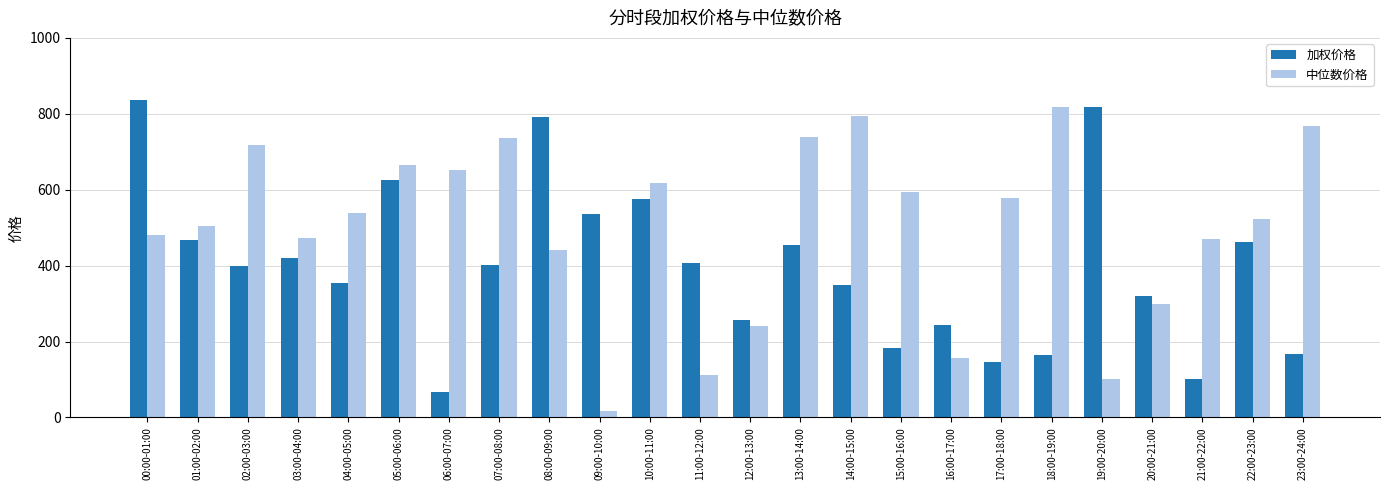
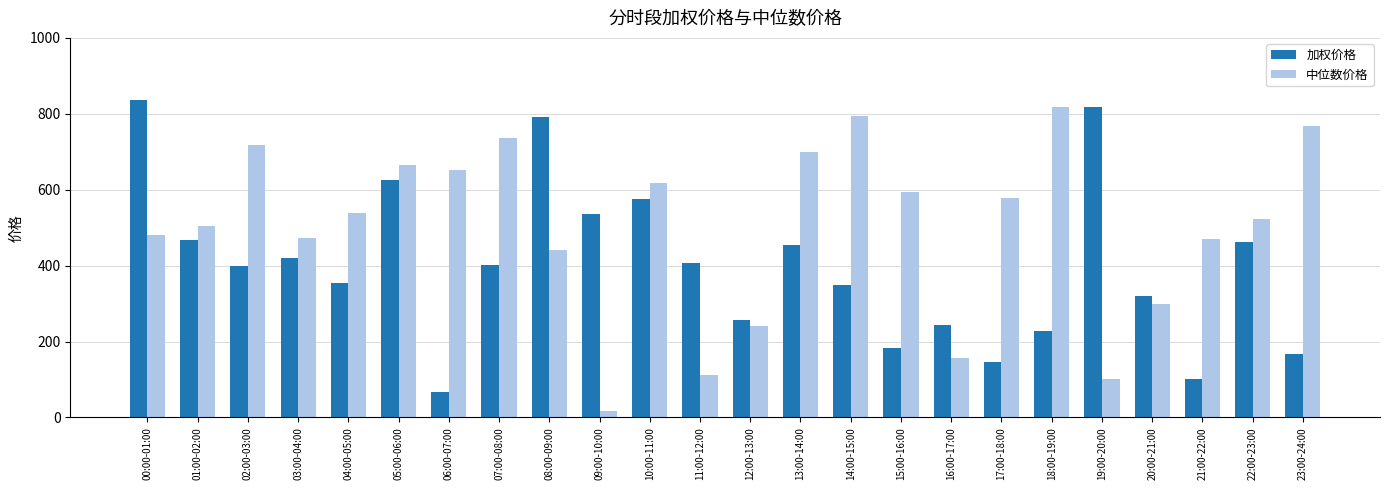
中位数价格, 13:00-14:00: 740 -> 700
加权价格, 18:00-19:00: 160 -> 230
